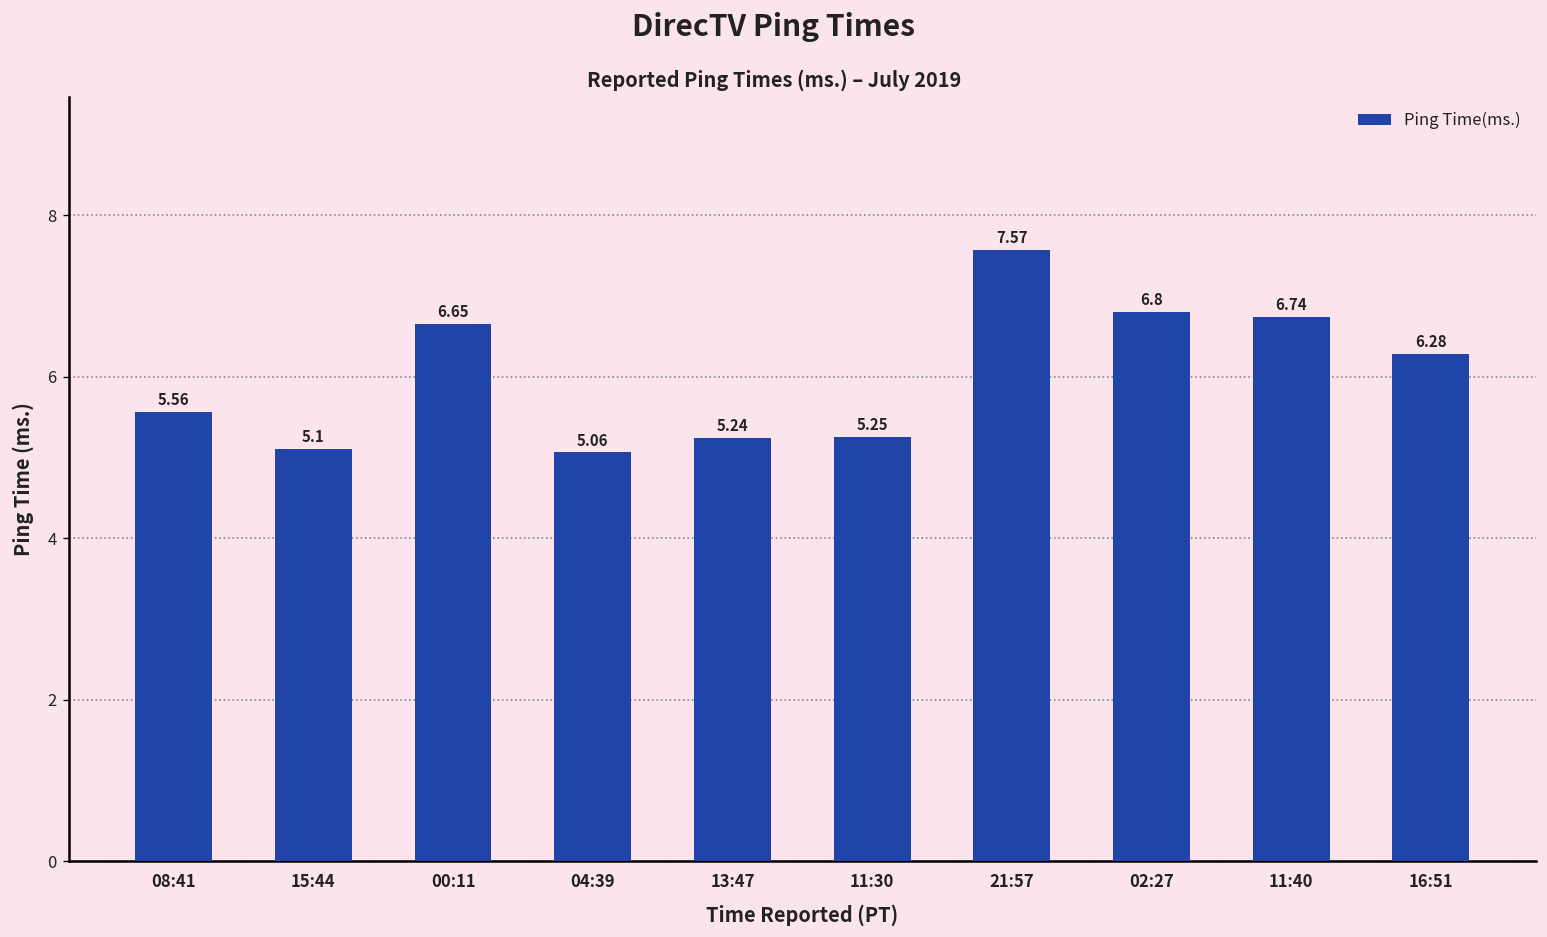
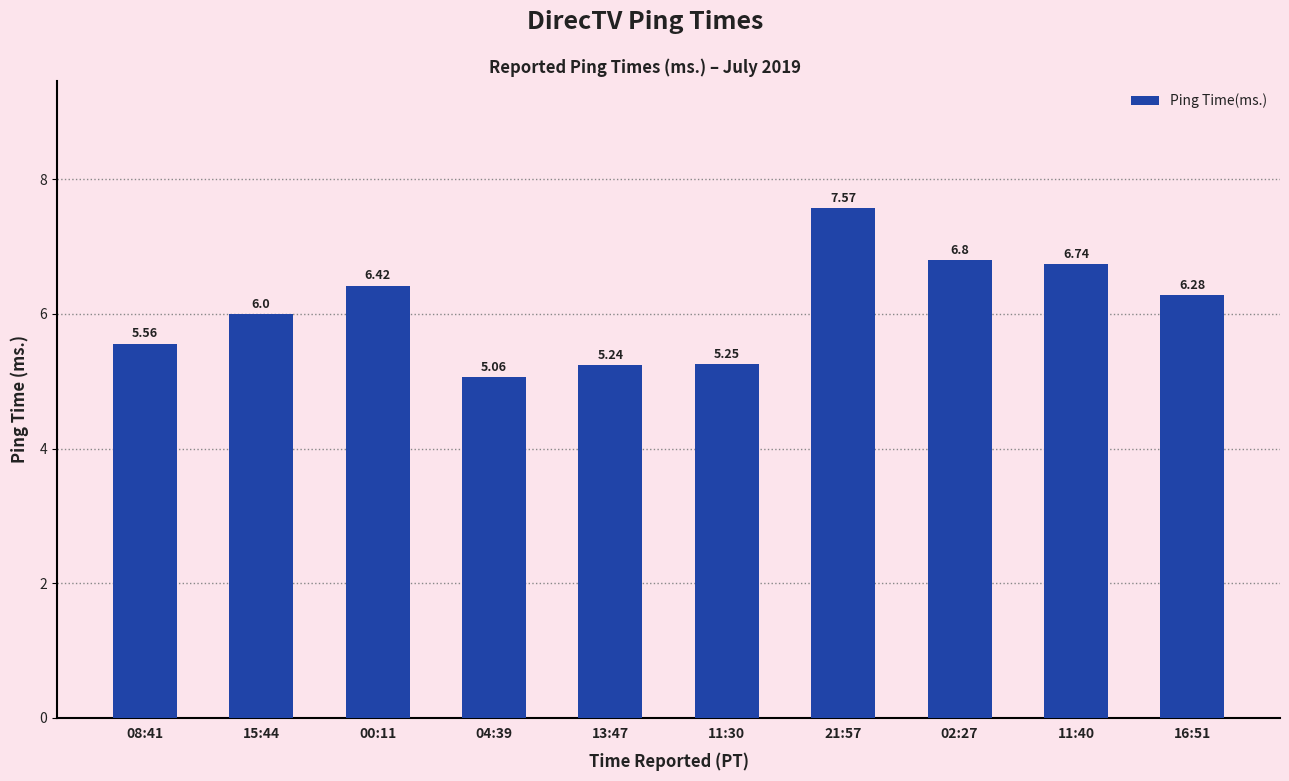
15:44: 5.1 -> 6.0
00:11: 6.65 -> 6.42
